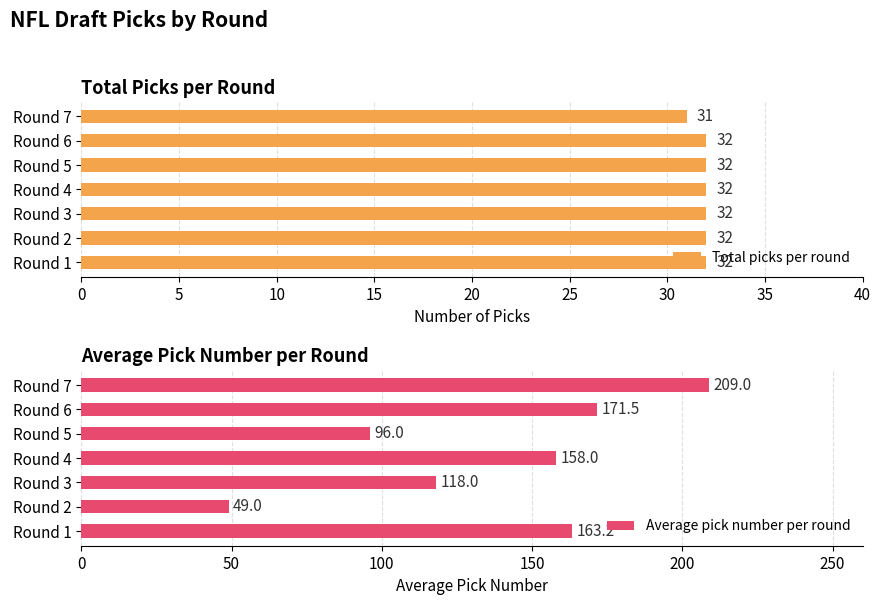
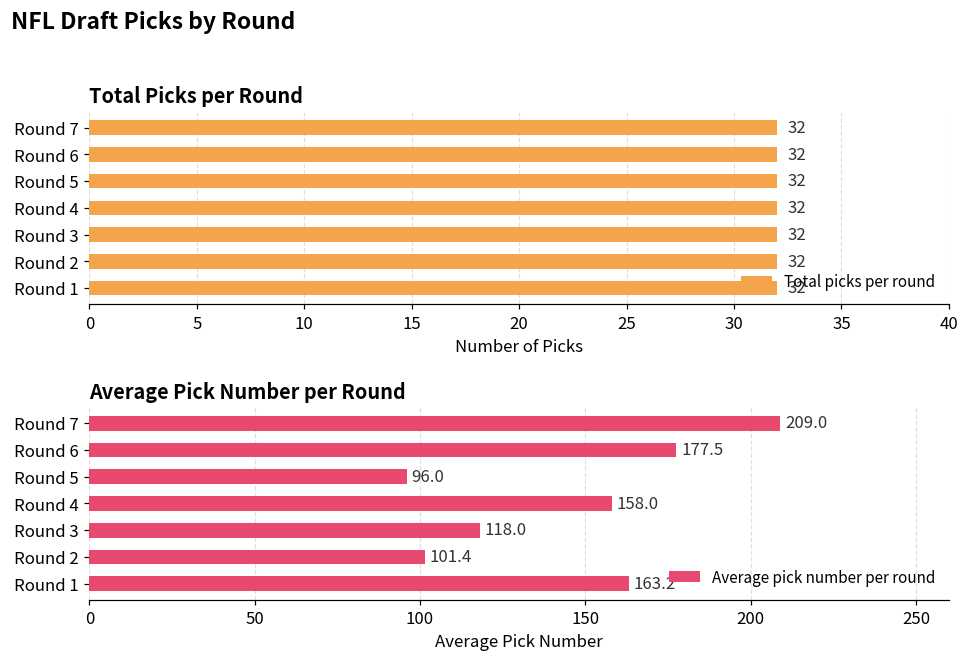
Total Picks per Round, Round 7: 31 -> 32
Average Pick Number per Round, Round 6: 171.5 -> 177.5
Average Pick Number per Round, Round 2: 49.0 -> 101.4
